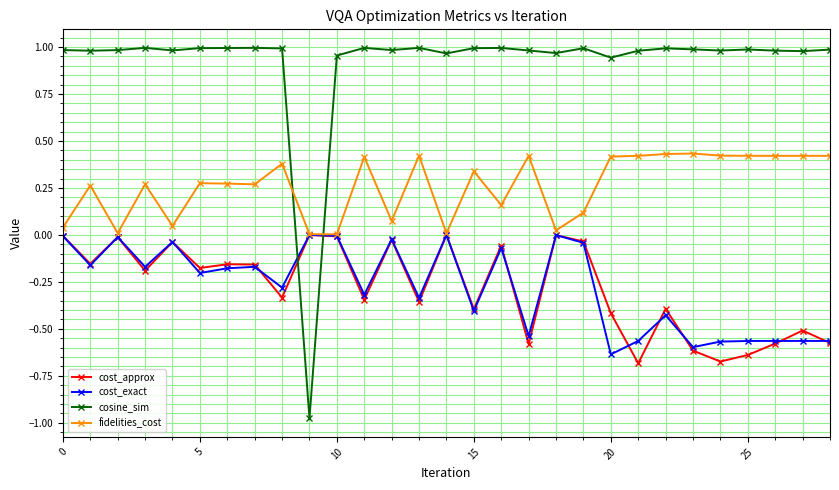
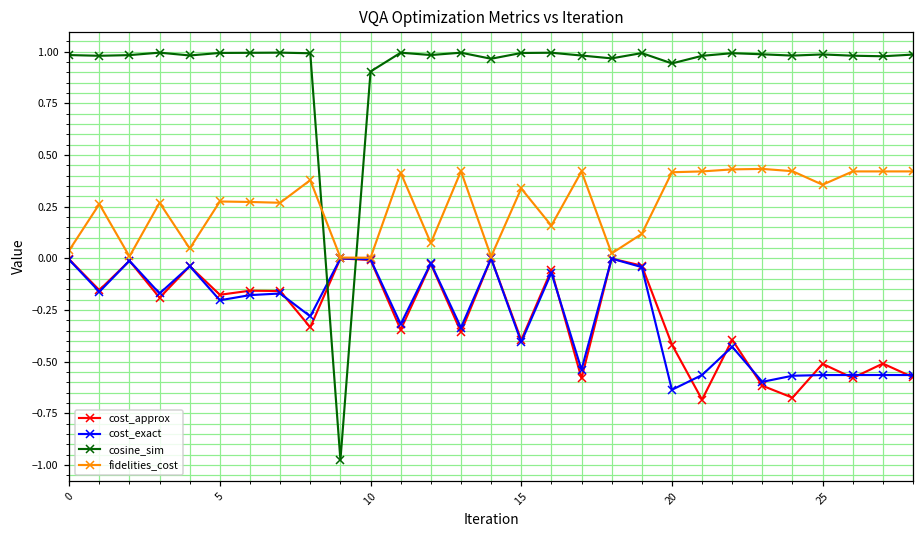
cosine_sim, 10: 0.96 -> 0.90
cost_approx, 25: -0.64 -> -0.51
fidelities_cost, 25: 0.42 -> 0.36
